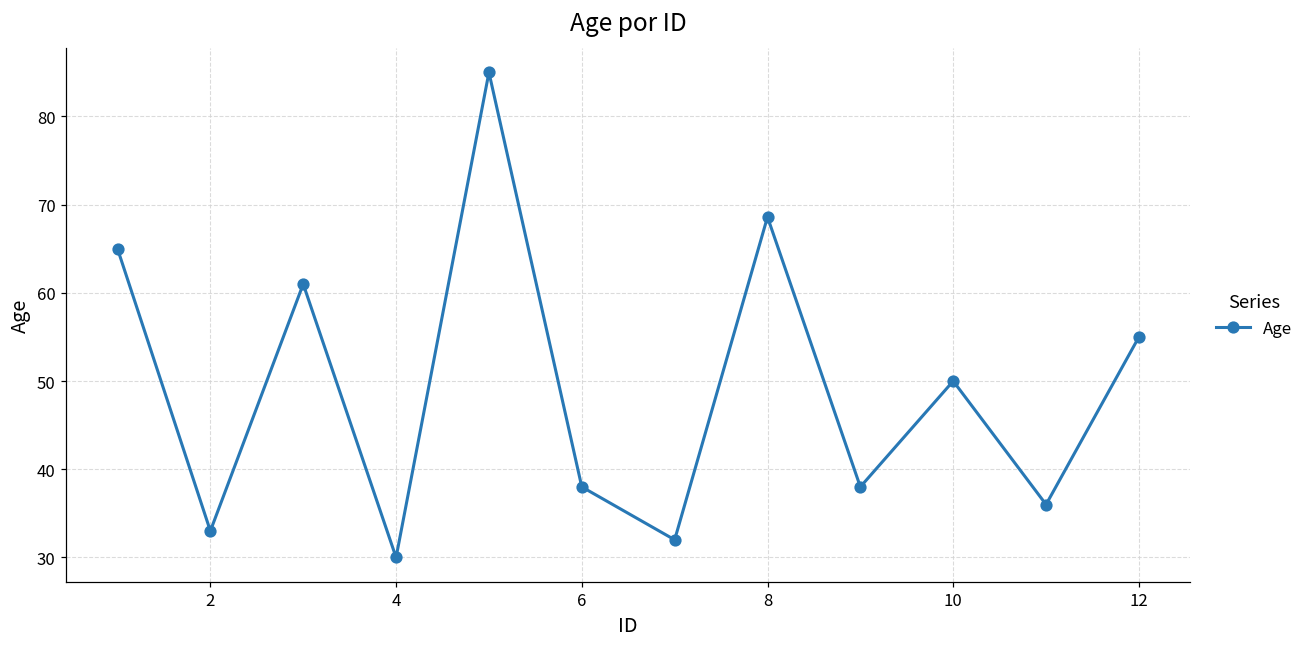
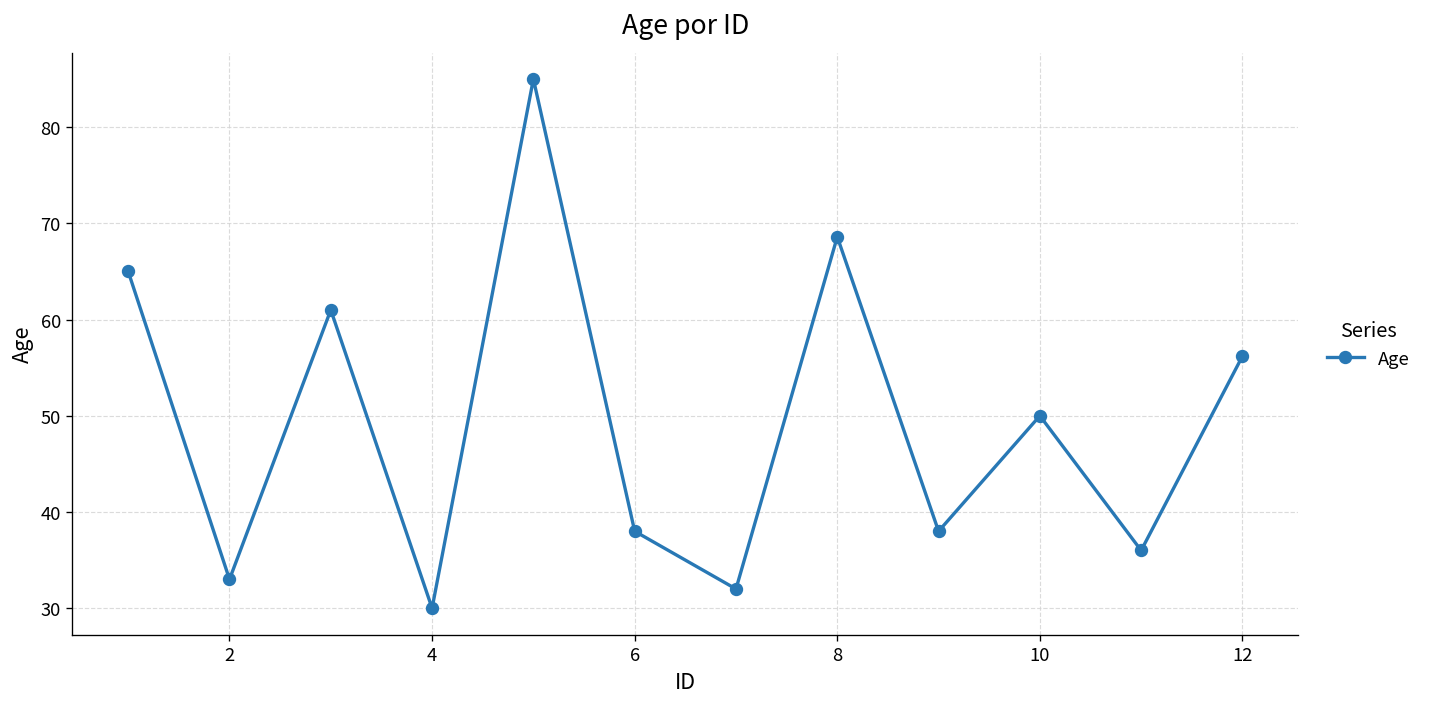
12: 55 -> 56
